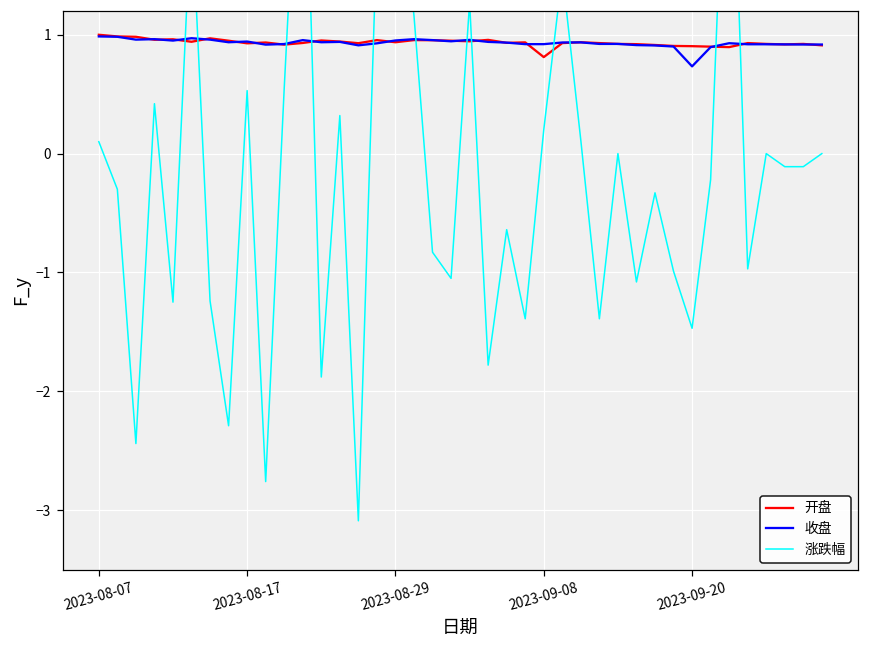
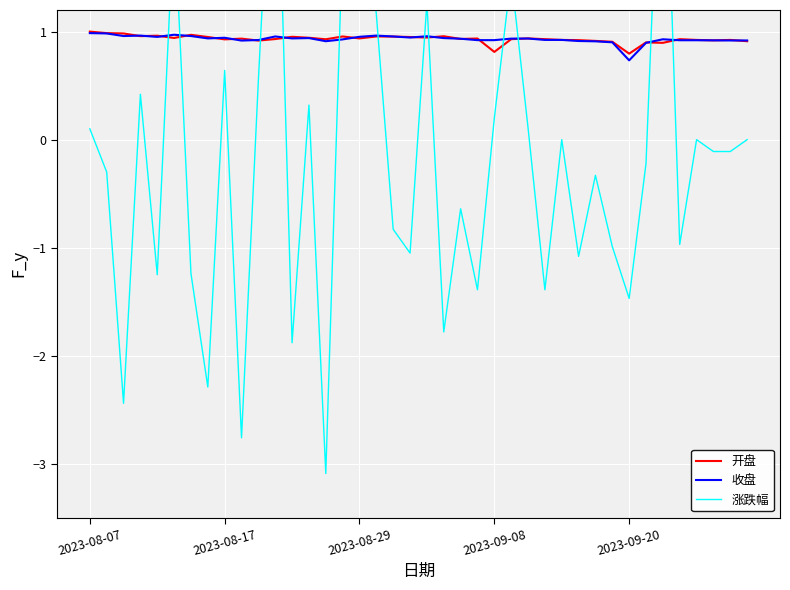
涨跌幅, 2023-08-17: 0.53 -> 0.64
开盘, 2023-09-20: 0.90 -> 0.80
